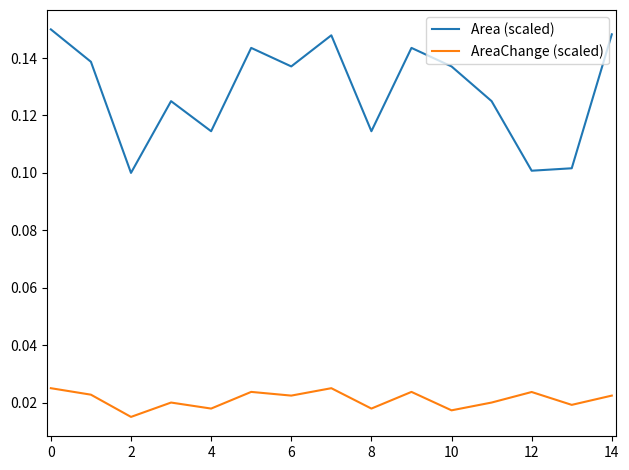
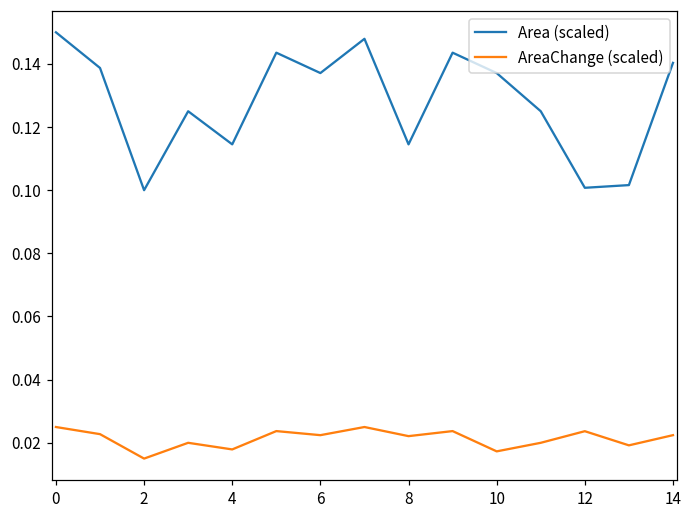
AreaChange (scaled), 8: 0.018 -> 0.022
Area (scaled), 14: 0.148 -> 0.140
